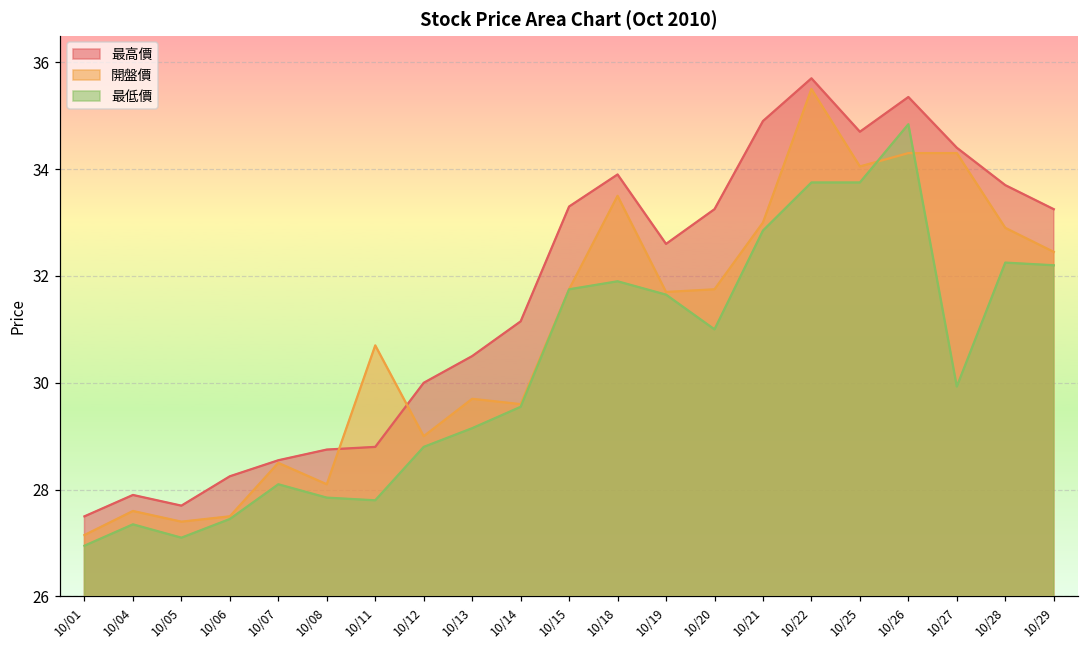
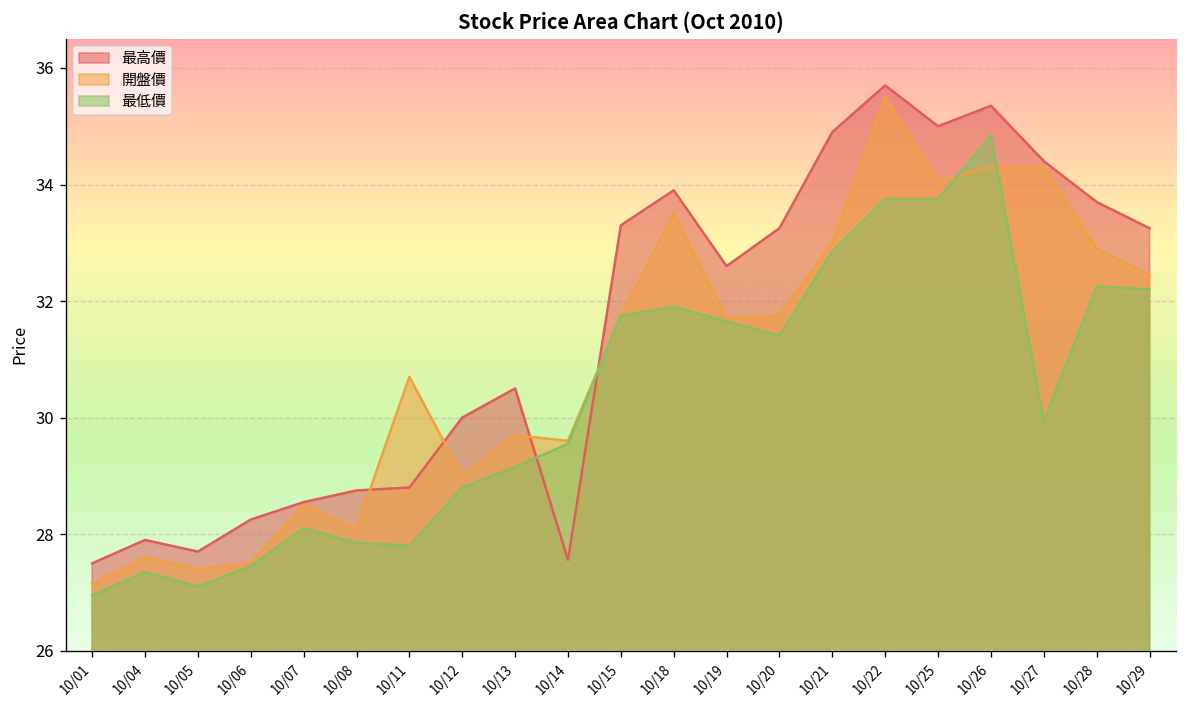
最高價, 10/14: 31.2 -> 27.6
最低價, 10/20: 31.0 -> 31.4
最高價, 10/25: 34.7 -> 35.0
